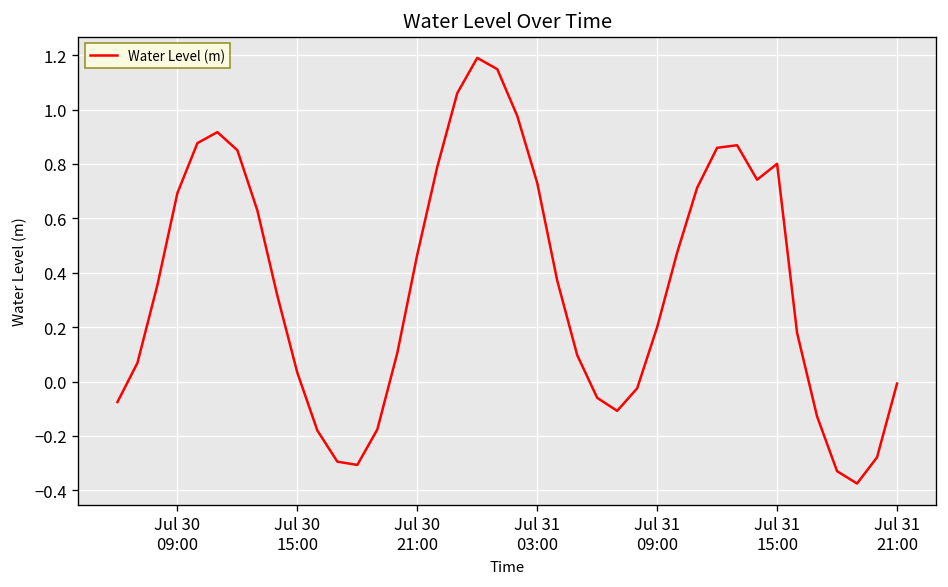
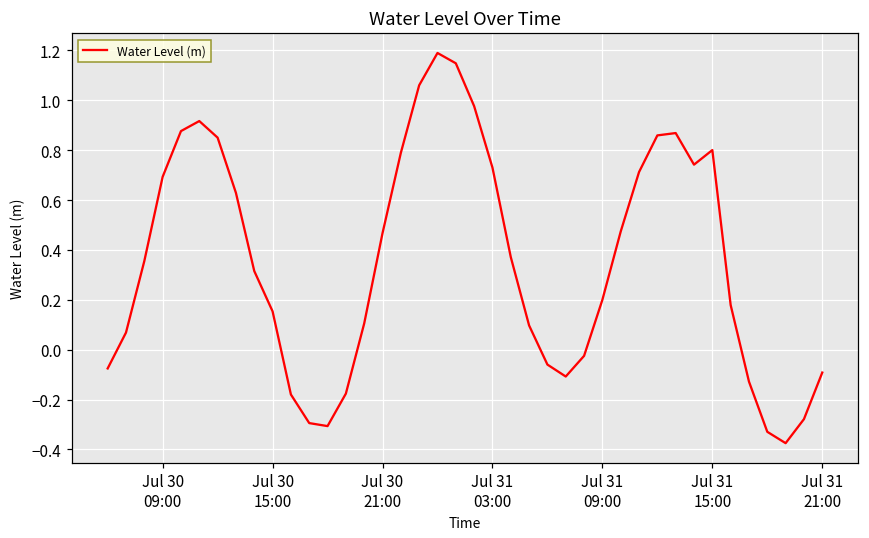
Jul 30 15:00: 0.03 -> 0.15
Jul 31 21:00: -0.01 -> -0.09
